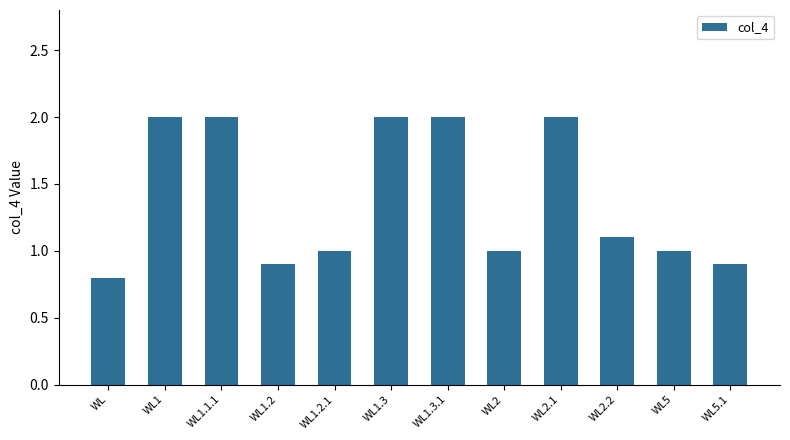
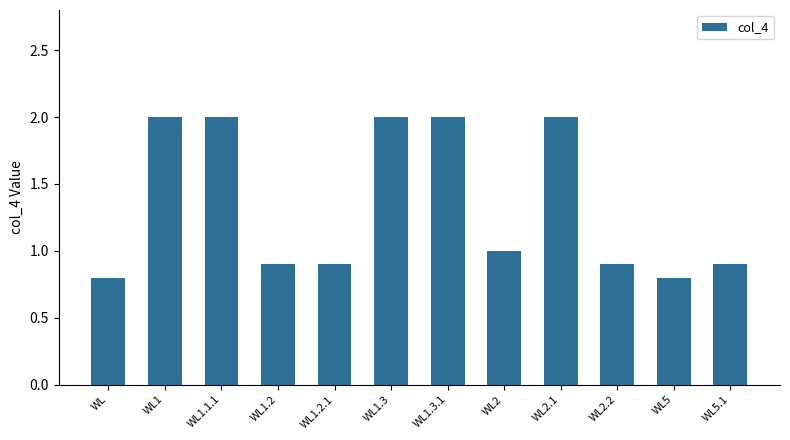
WL1.2.1: 1.0 -> 0.9
WL2.2: 1.1 -> 0.9
WL5: 1.0 -> 0.8
